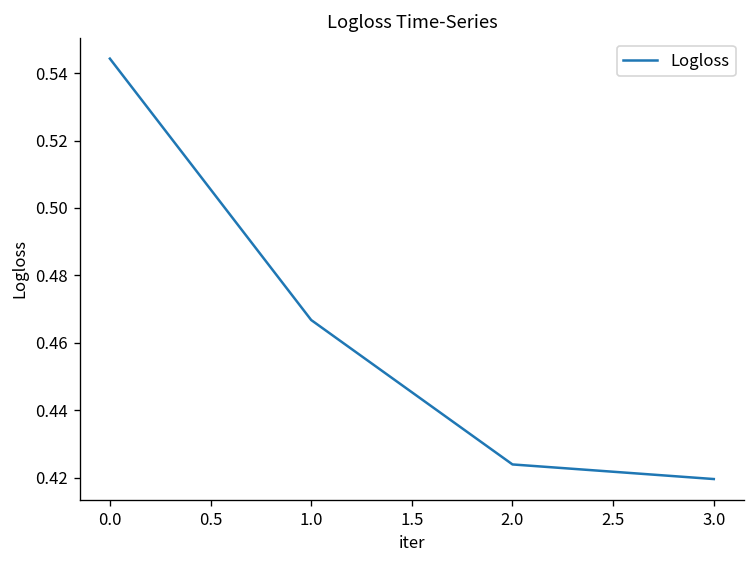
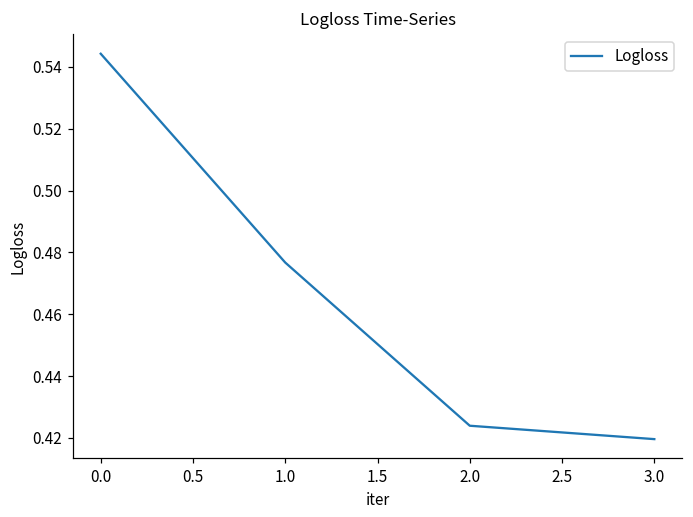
1.0: 0.467 -> 0.477
